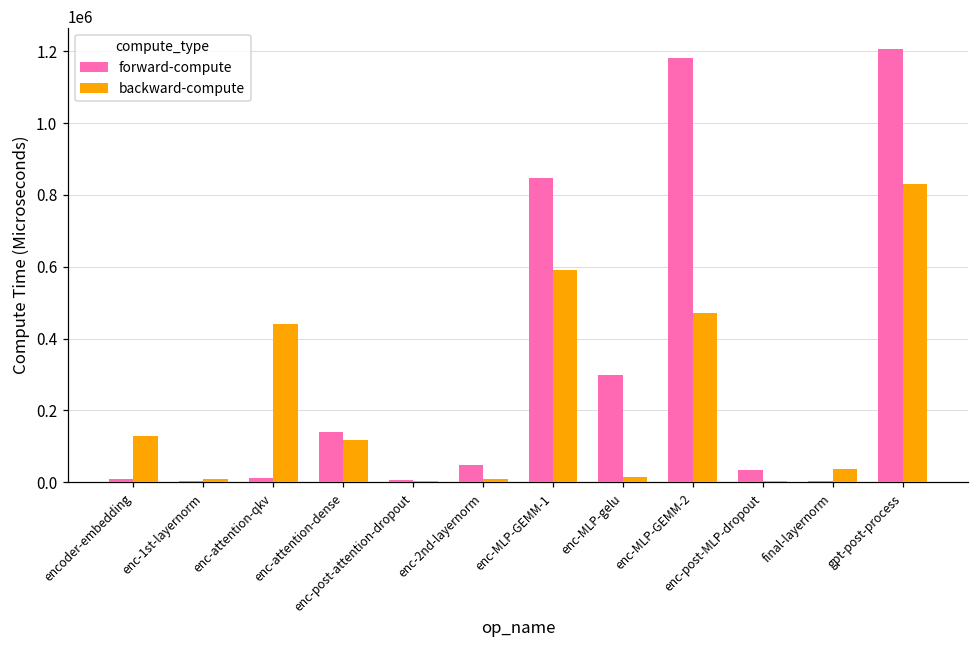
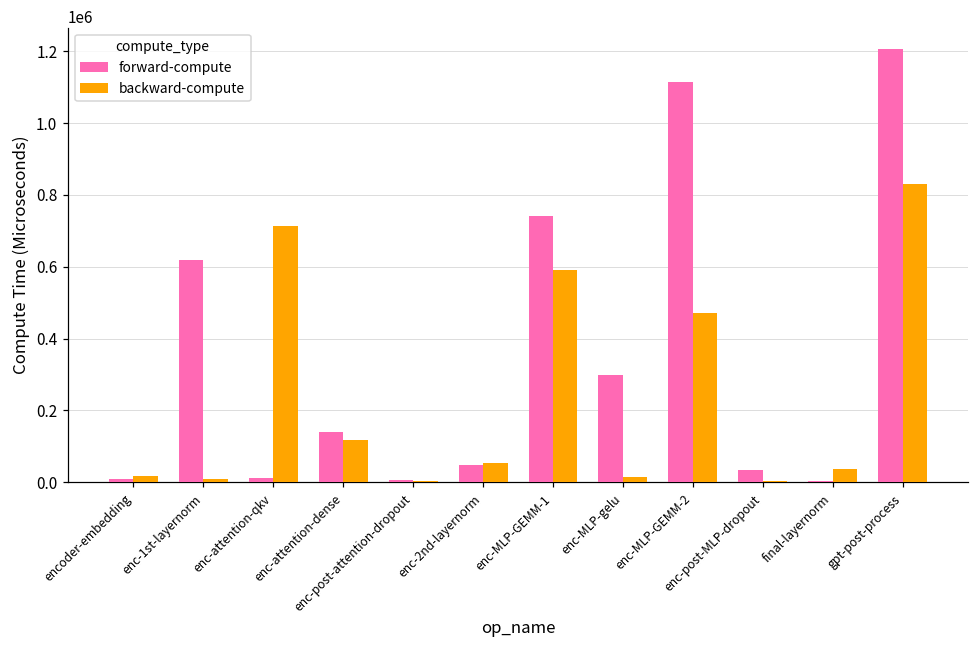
backward-compute, encoder-embedding: 130000 -> 20000
forward-compute, enc-1st-layernorm: 0 -> 620000
backward-compute, enc-attention-qkv: 440000 -> 710000
backward-compute, enc-2nd-layernorm: 10000 -> 50000
forward-compute, enc-MLP-GEMM-1: 850000 -> 740000
forward-compute, enc-MLP-GEMM-2: 1180000 -> 1110000
